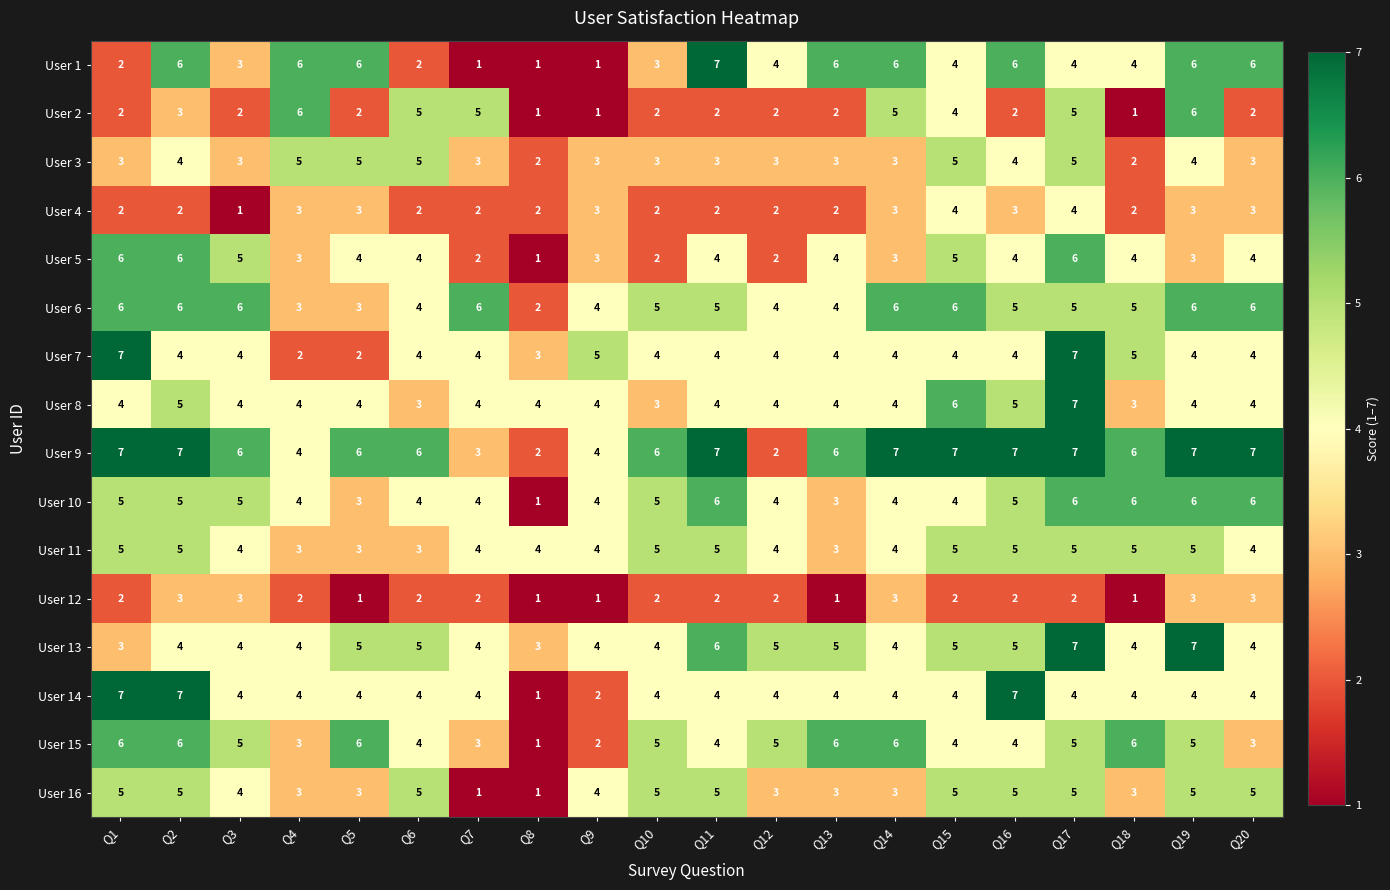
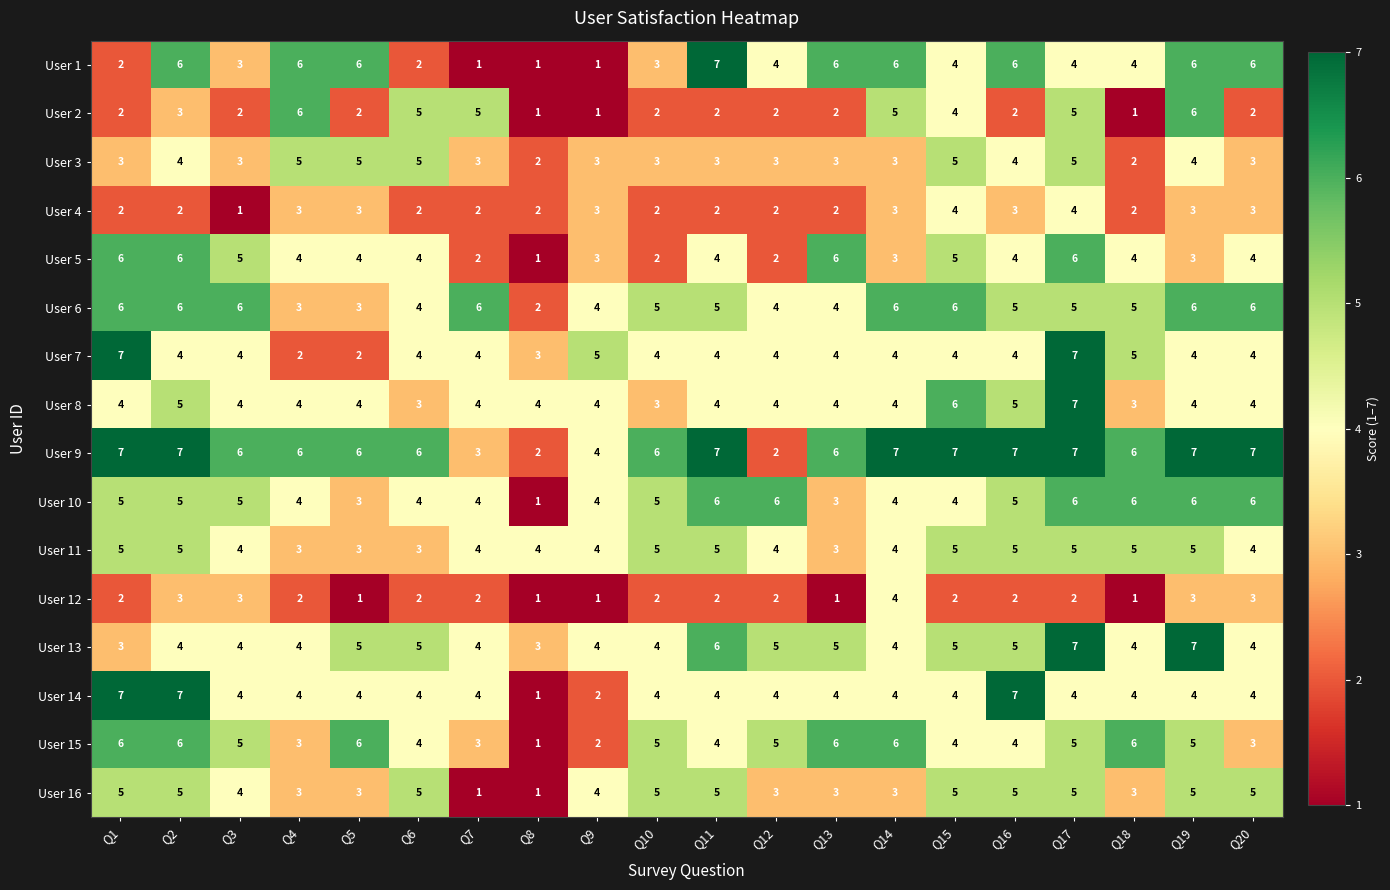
User 5, Q4: 3 -> 4
User 5, Q13: 4 -> 6
User 9, Q4: 4 -> 6
User 10, Q12: 4 -> 6
User 12, Q14: 3 -> 4
